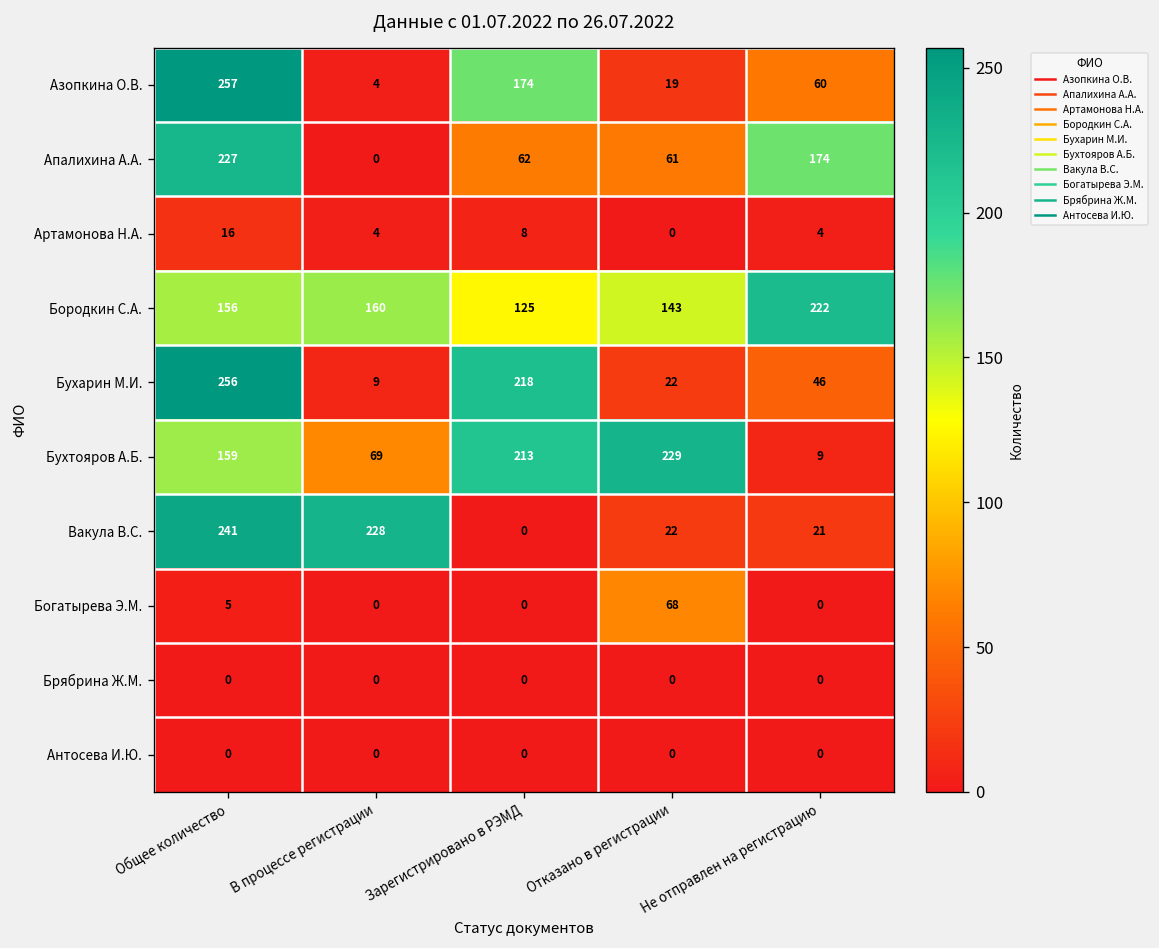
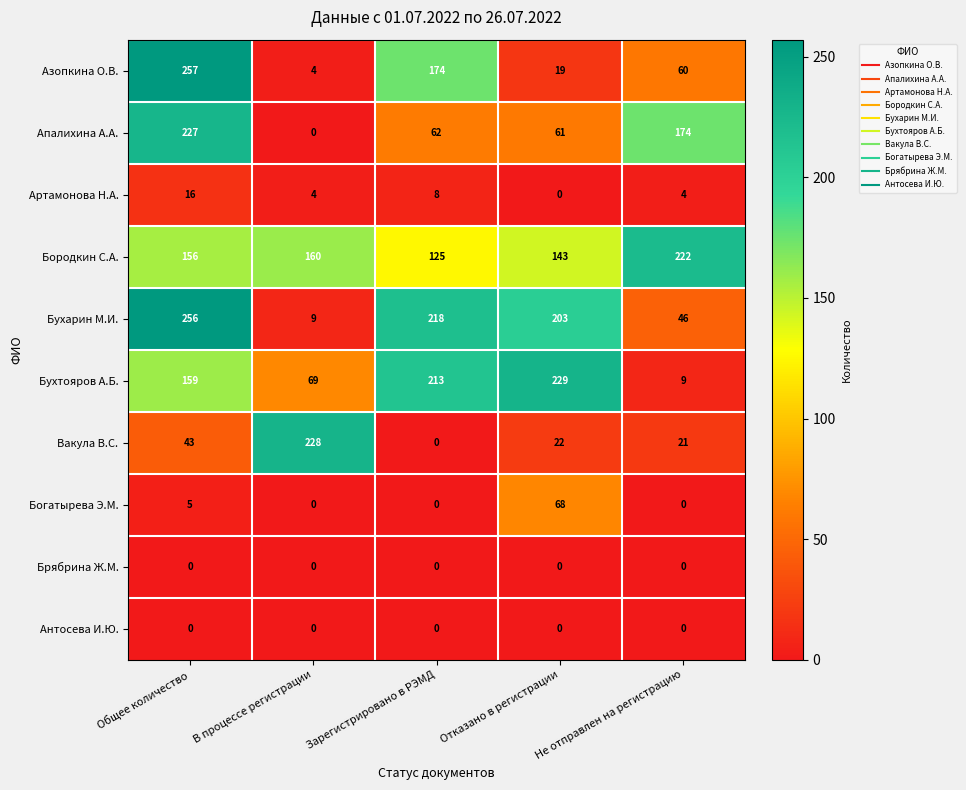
Бухарин М.И., Отказано в регистрации: 22 -> 203
Вакула В.С., Общее количество: 241 -> 43
